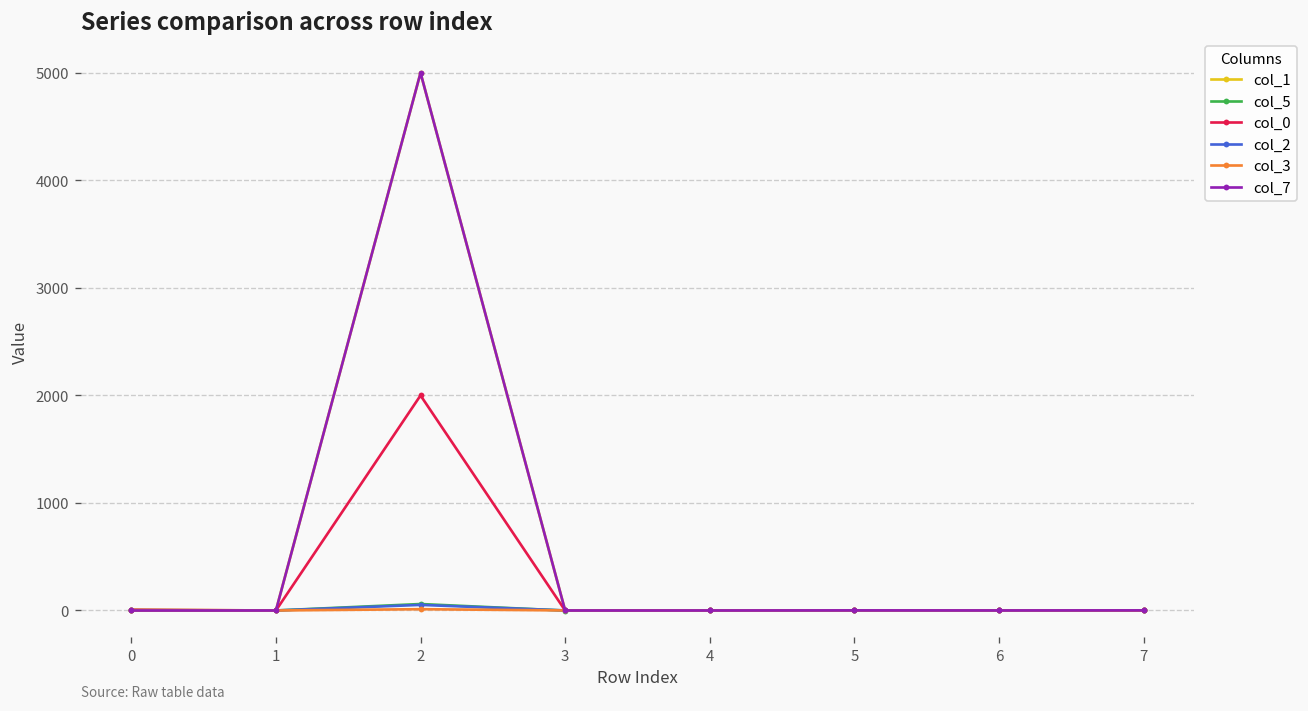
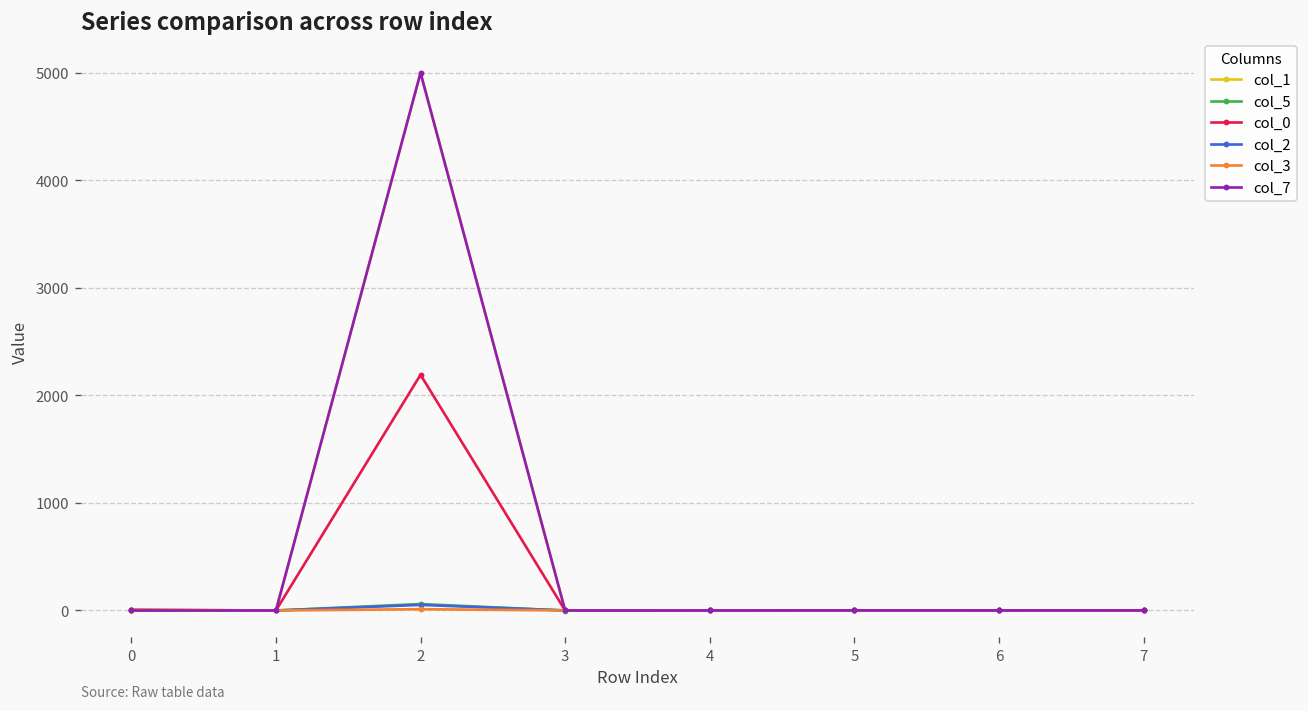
col_0, 2: 2000 -> 2200
